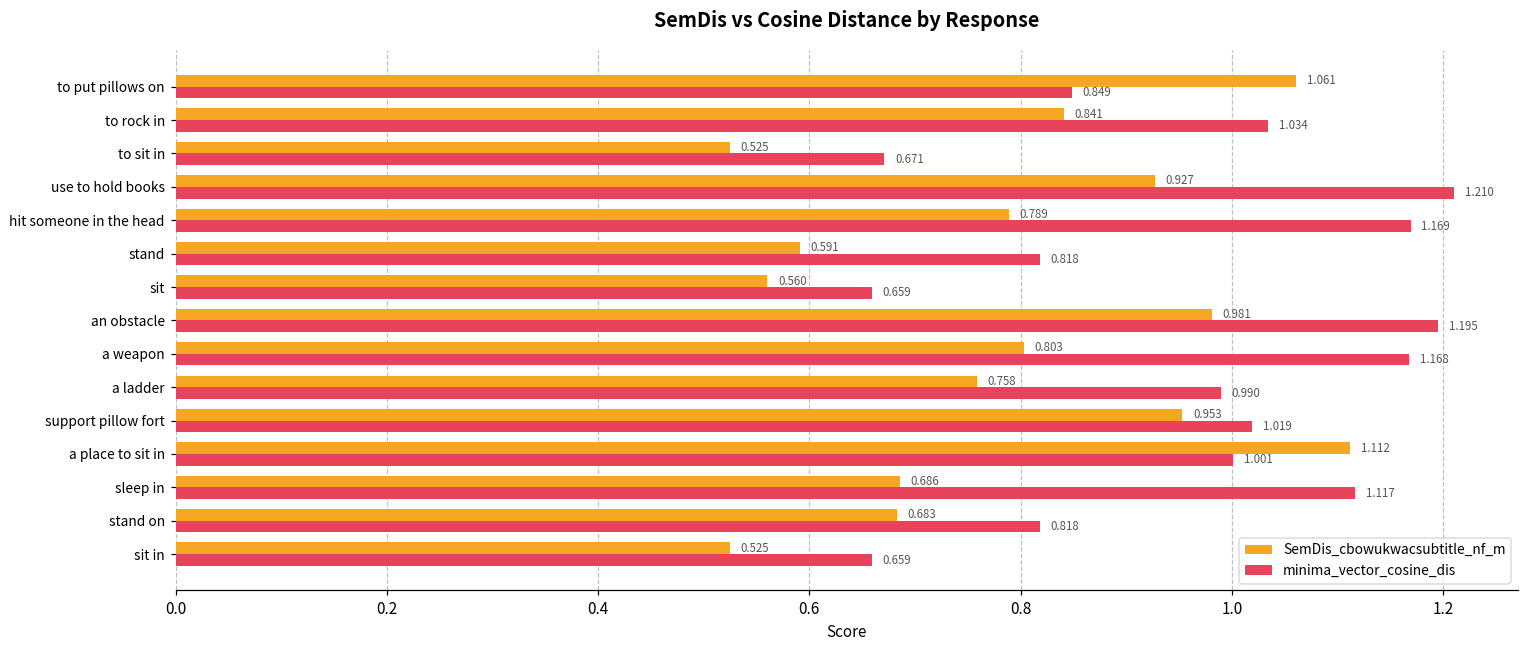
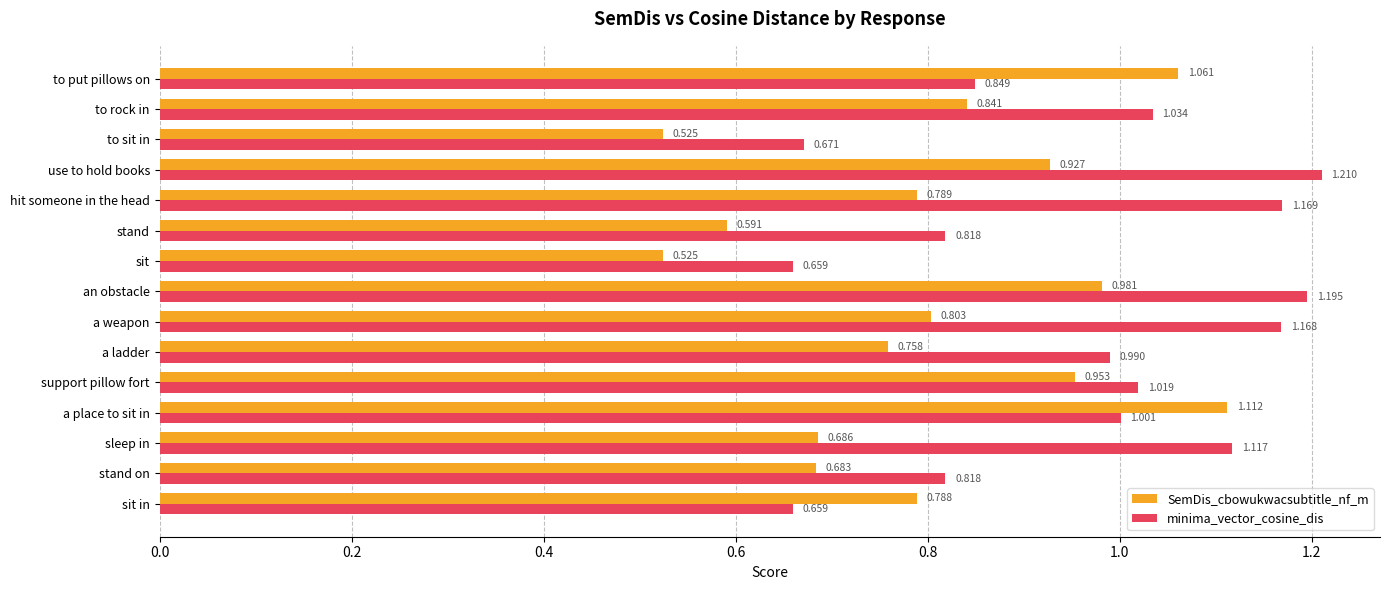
SemDis_cbowukwacsubtitle_nf_m, sit: 0.560 -> 0.525
SemDis_cbowukwacsubtitle_nf_m, sit in: 0.525 -> 0.788
